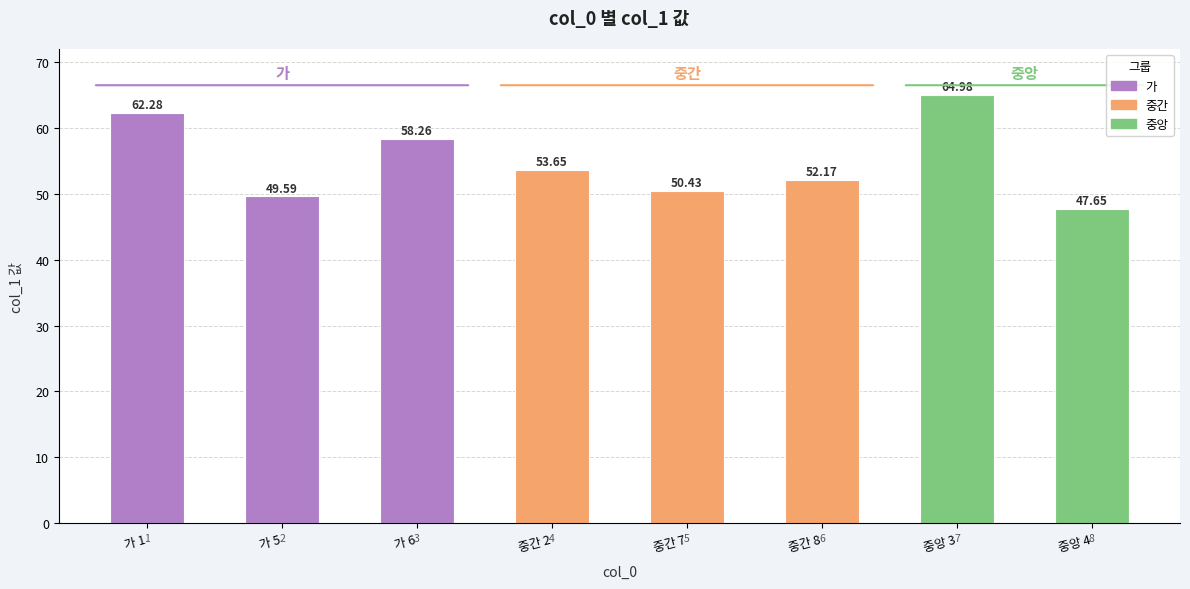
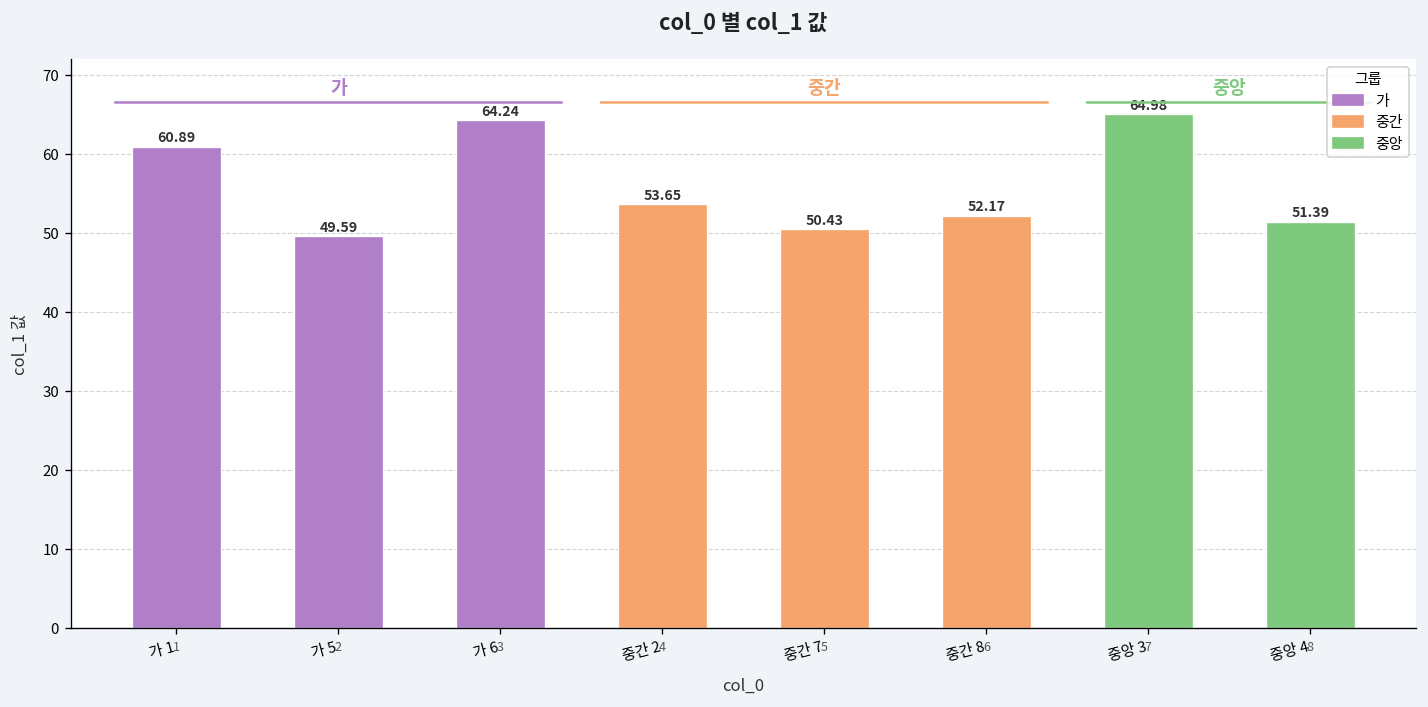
가 1: 62.28 -> 60.89
가 6: 58.26 -> 64.24
중앙 4: 47.65 -> 51.39
